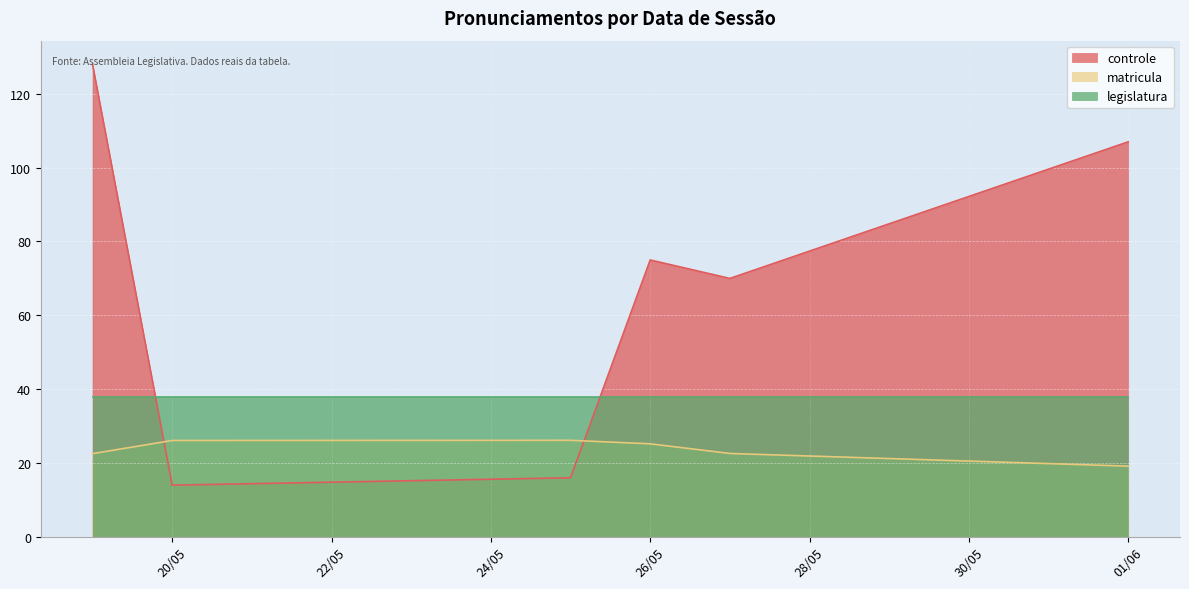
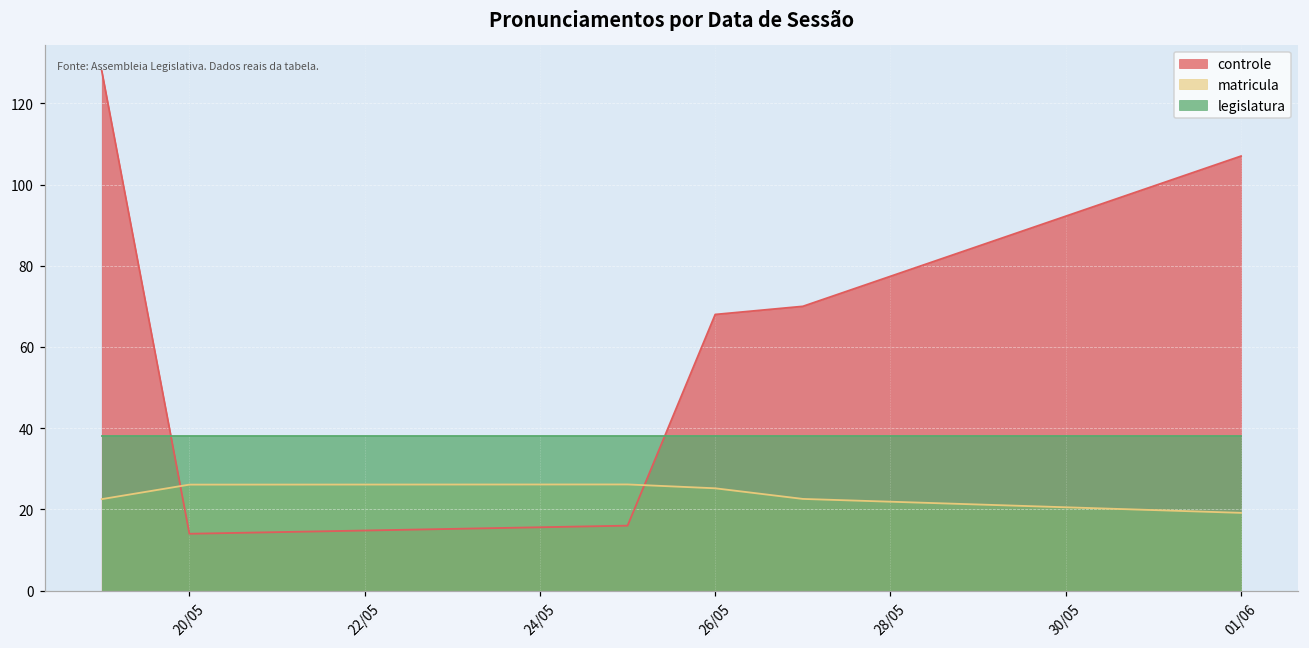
controle, 26/05: 75 -> 68
